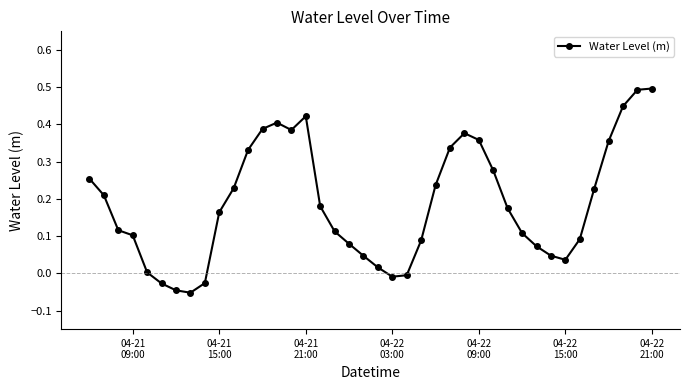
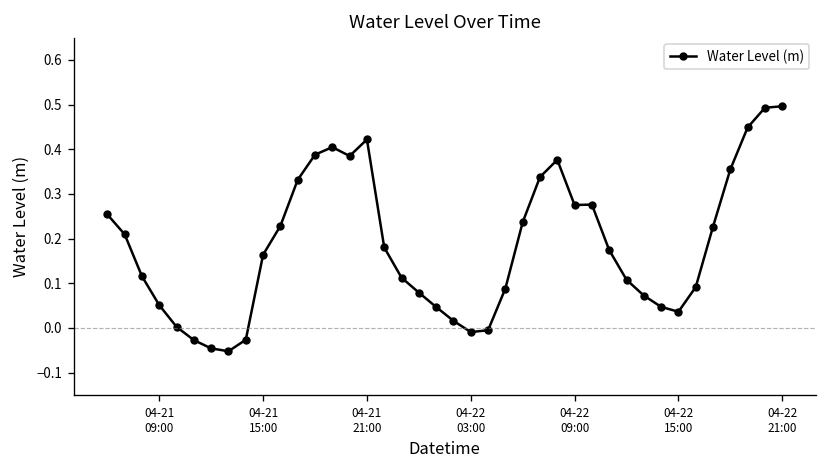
04-21 09:00: 0.10 -> 0.05
04-22 09:00: 0.36 -> 0.28
